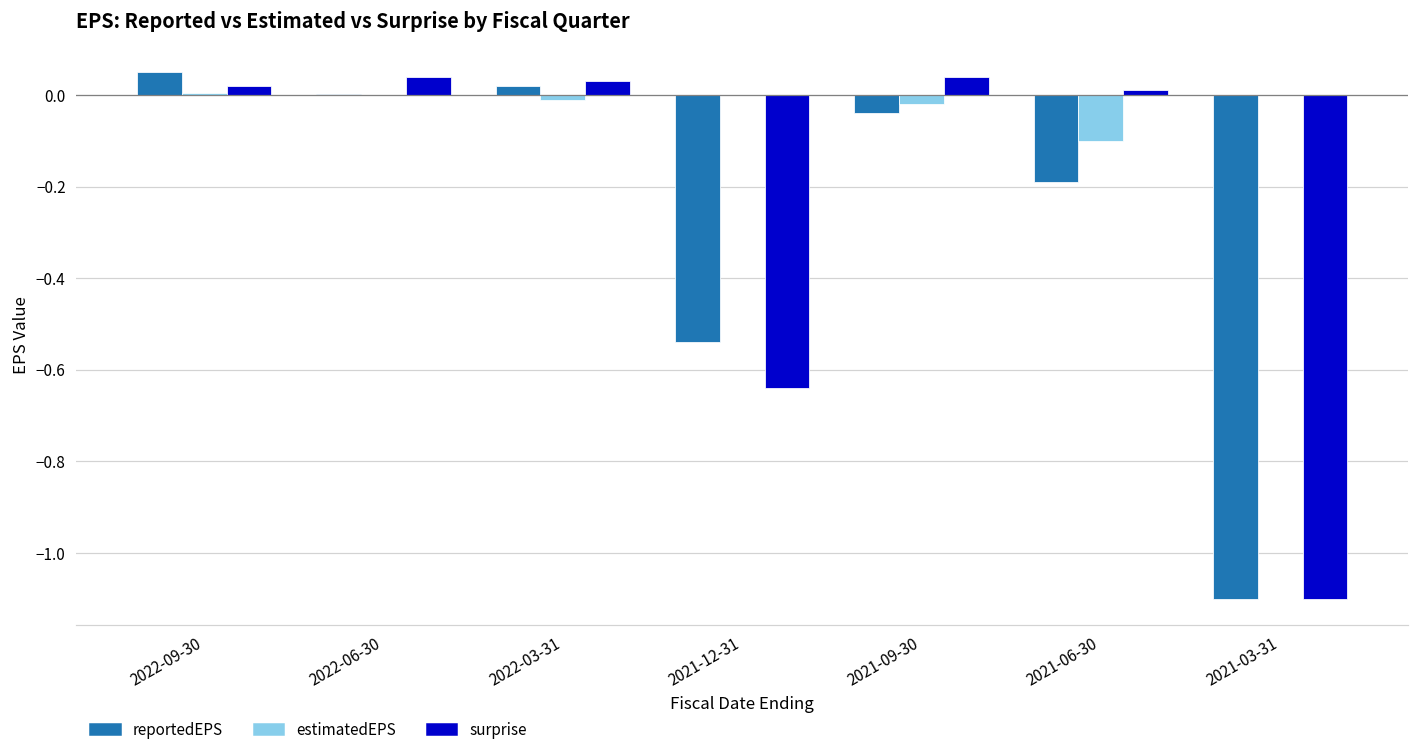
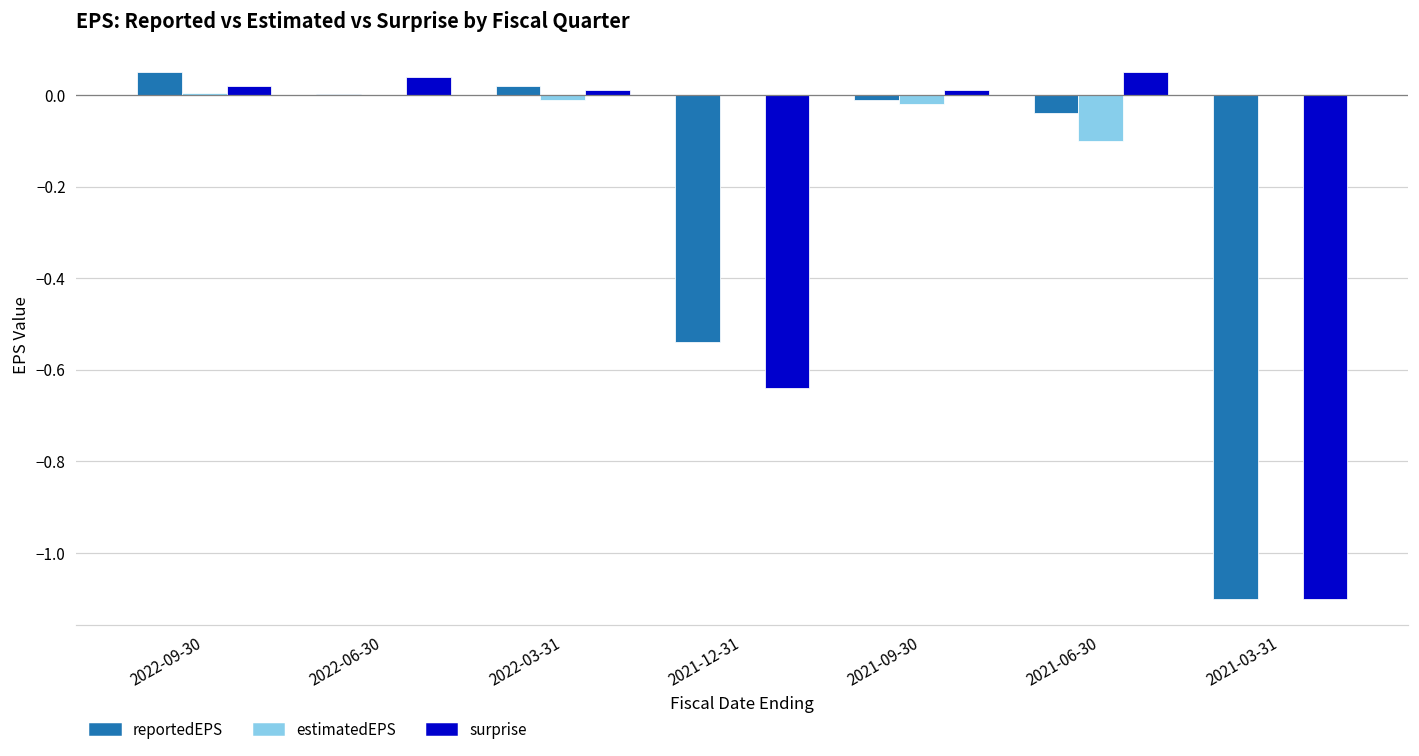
surprise, 2022-03-31: 0.03 -> 0.01
reportedEPS, 2021-09-30: -0.04 -> -0.01
surprise, 2021-09-30: 0.04 -> 0.01
reportedEPS, 2021-06-30: -0.19 -> -0.04
surprise, 2021-06-30: 0.01 -> 0.05
